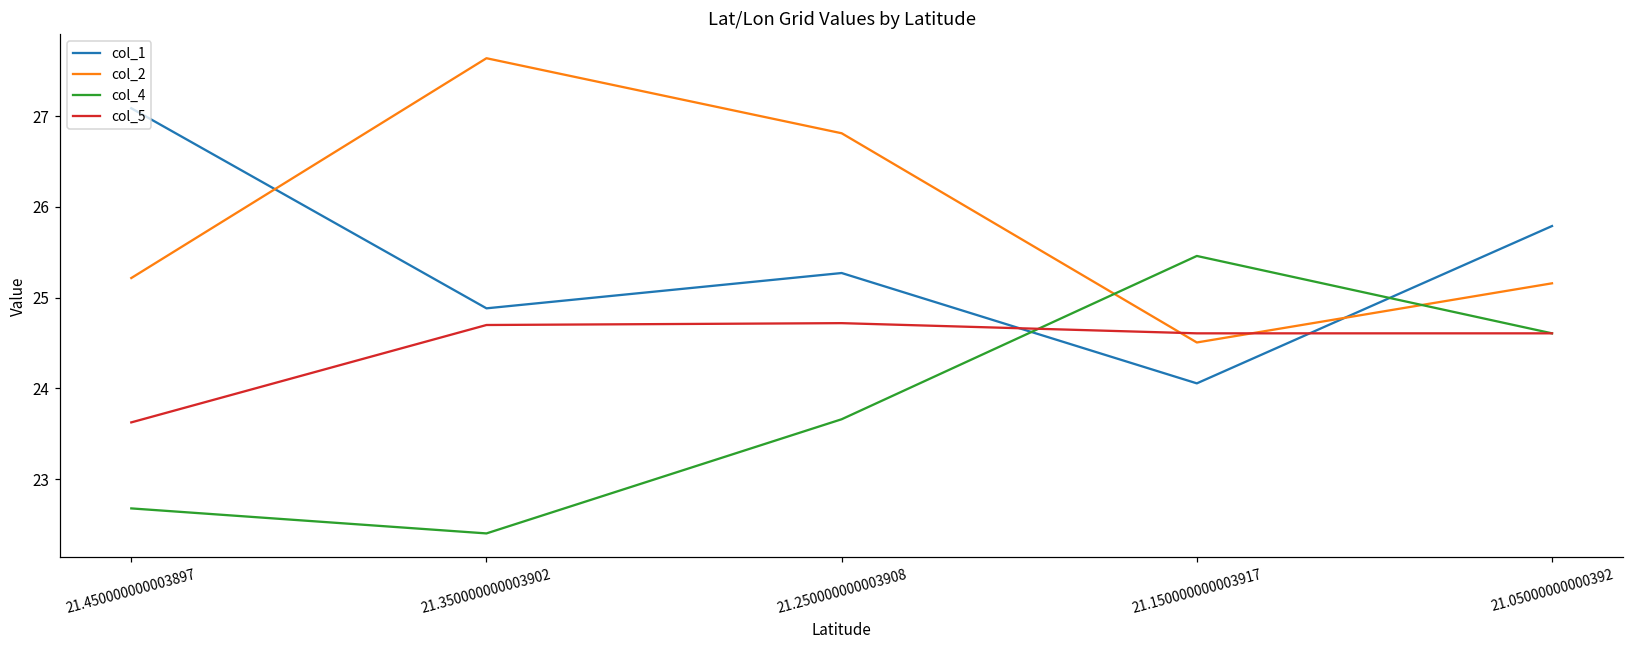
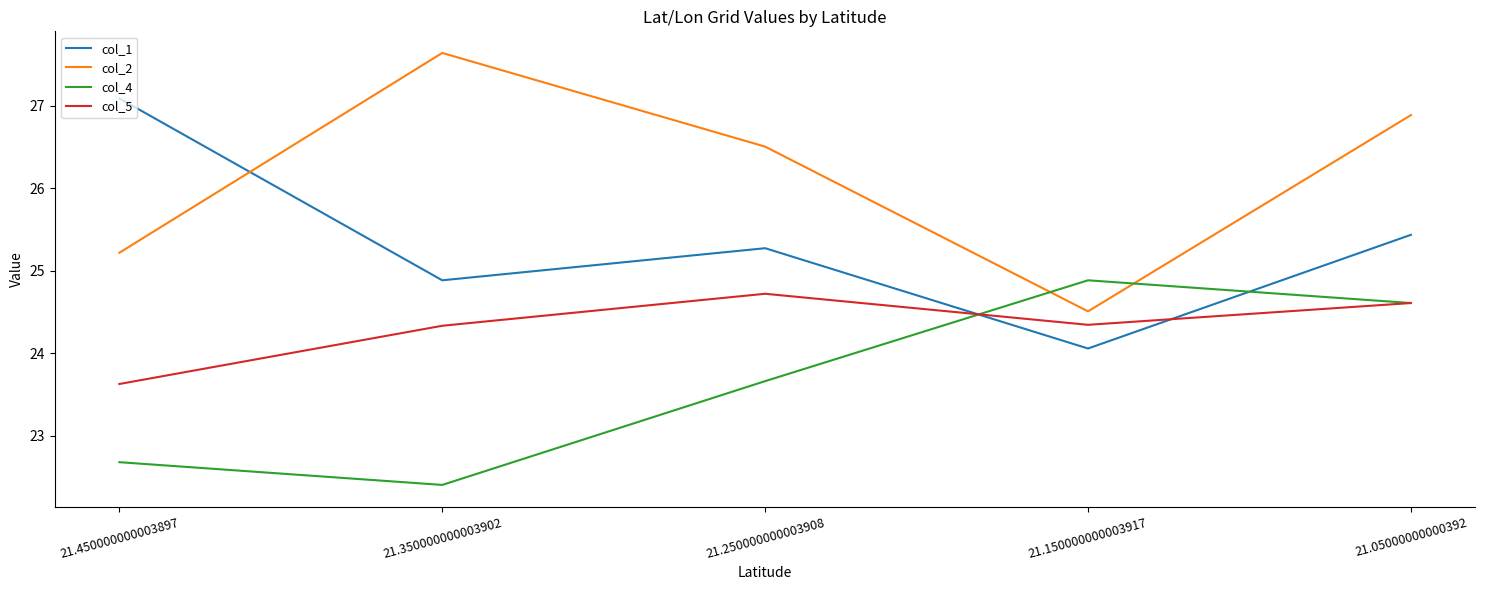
col_5, 21.350000000003902: 24.7 -> 24.3
col_2, 21.250000000003908: 26.8 -> 26.5
col_4, 21.150000000003917: 25.5 -> 24.9
col_5, 21.150000000003917: 24.6 -> 24.3
col_1, 21.05000000000392: 25.8 -> 25.4
col_2, 21.05000000000392: 25.2 -> 26.9
